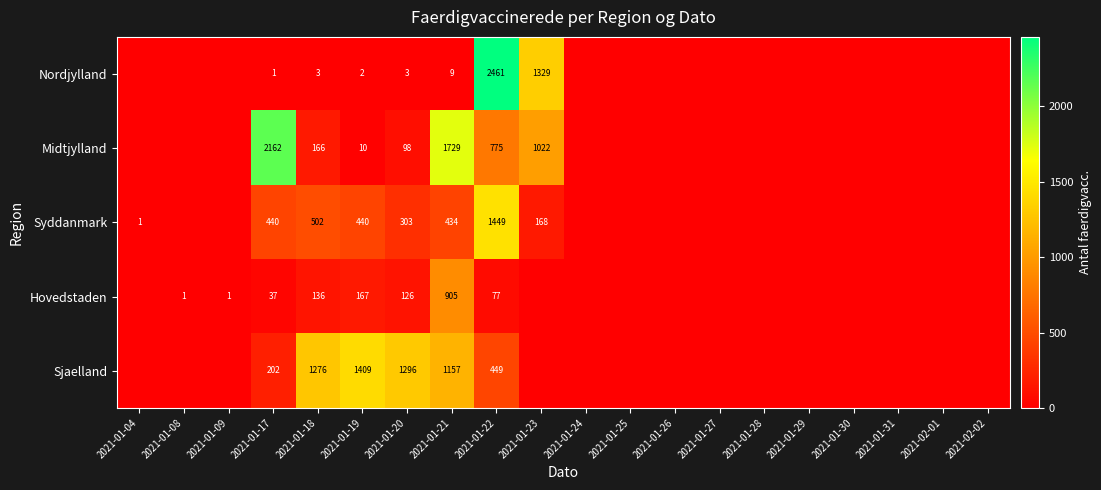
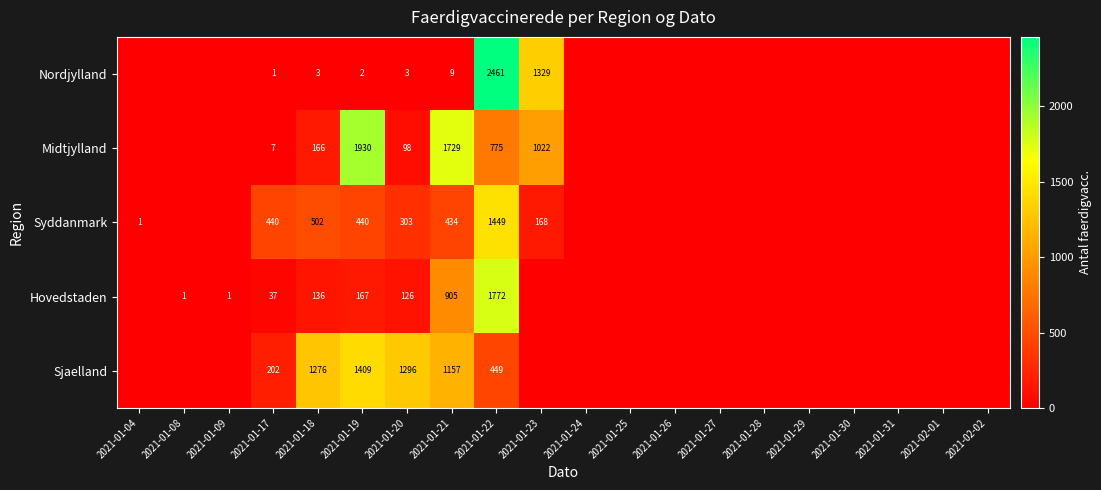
Midtjylland, 2021-01-17: 2162 -> 7
Midtjylland, 2021-01-19: 10 -> 1930
Hovedstaden, 2021-01-22: 77 -> 1772
